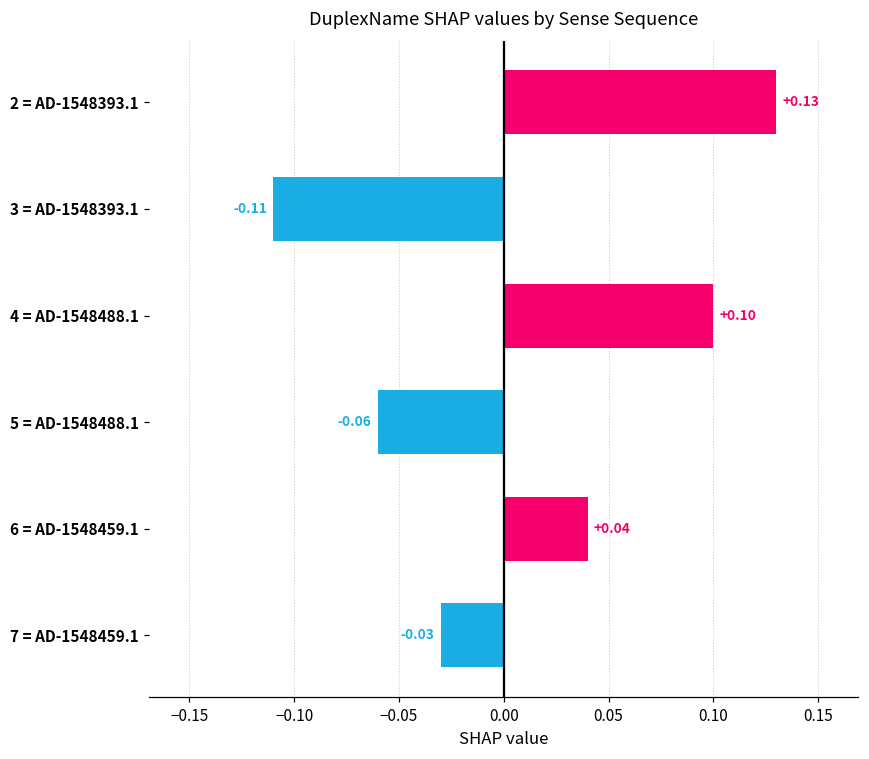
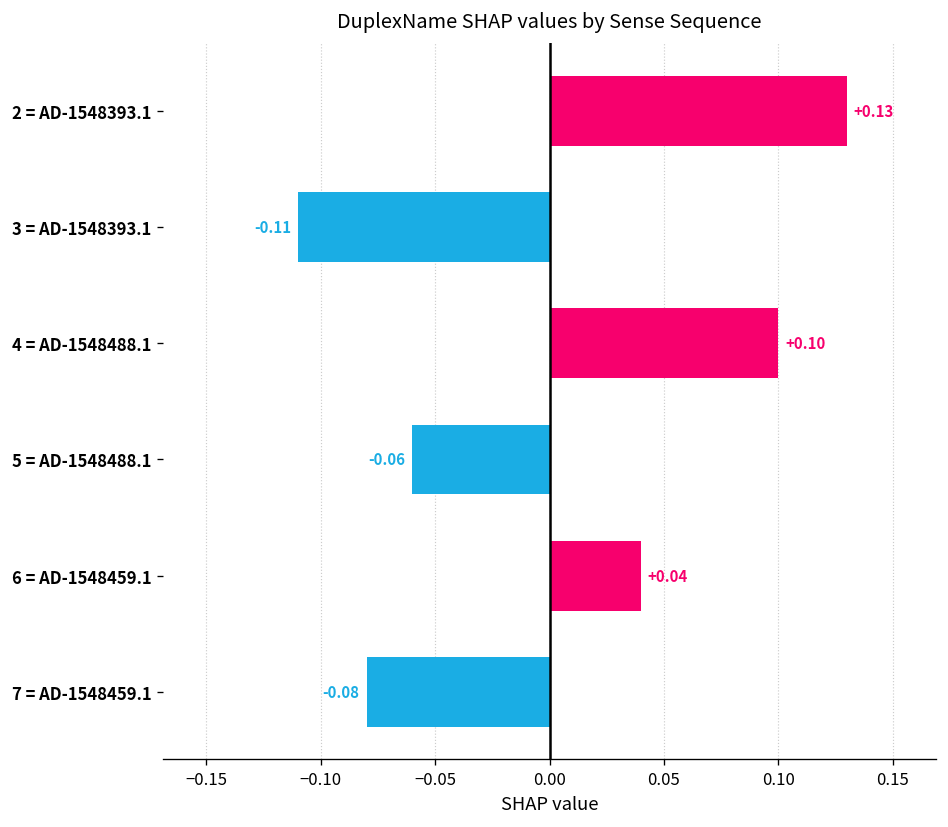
7 = AD-1548459.1: -0.03 -> -0.08
